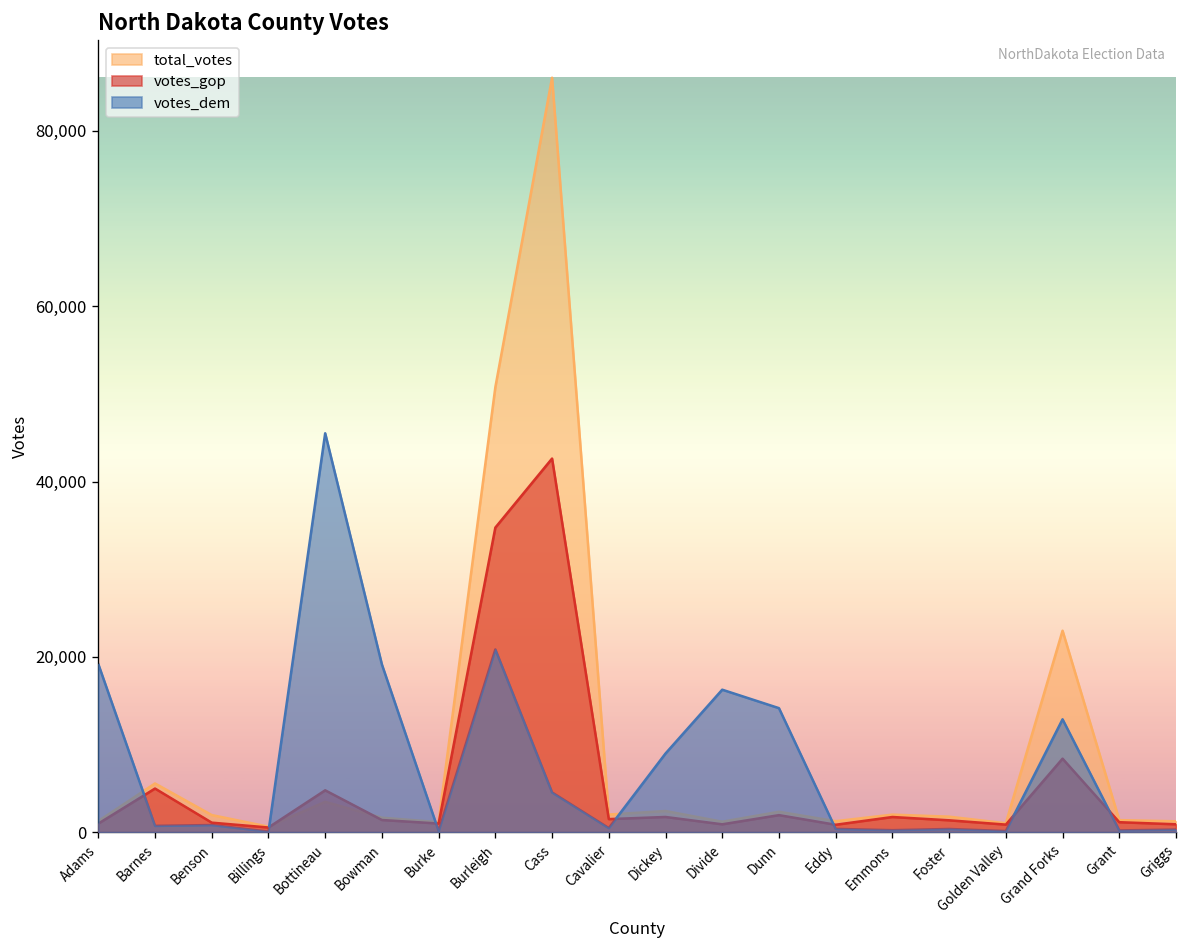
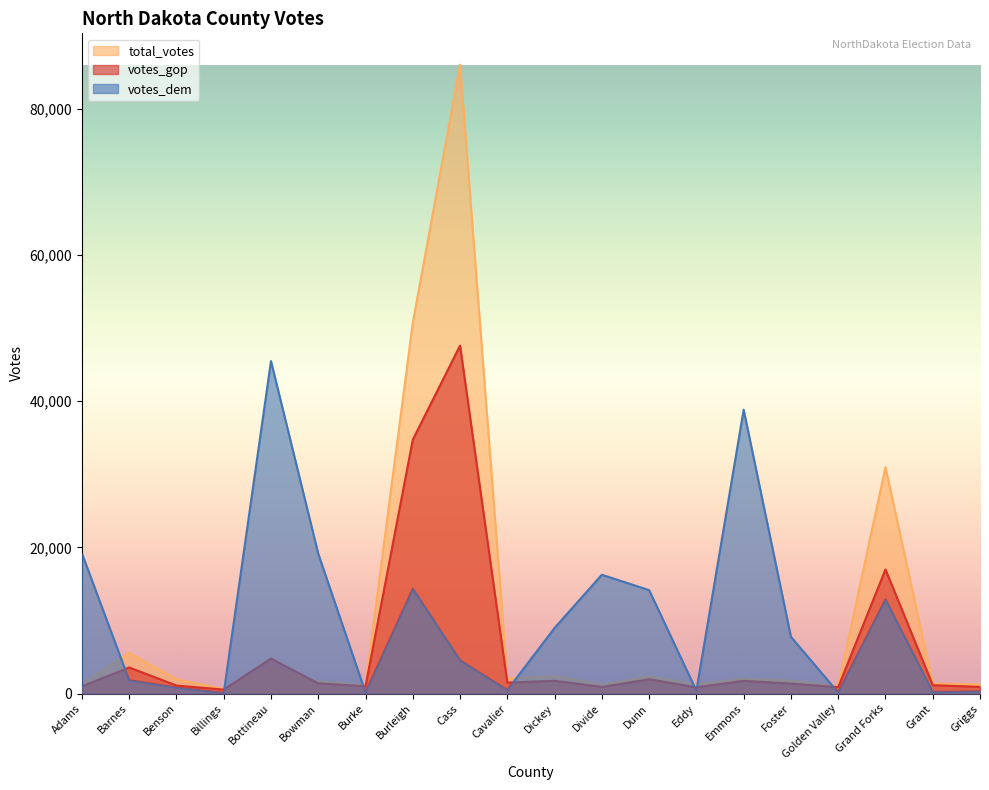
votes_gop, Barnes: 5,000 -> 4,000
votes_dem, Barnes: 1,000 -> 2,000
votes_dem, Burleigh: 21,000 -> 14,000
votes_gop, Cass: 43,000 -> 48,000
votes_dem, Emmons: 0 -> 39,000
votes_dem, Foster: 0 -> 8,000
total_votes, Grand Forks: 23,000 -> 31,000
votes_gop, Grand Forks: 8,000 -> 17,000
